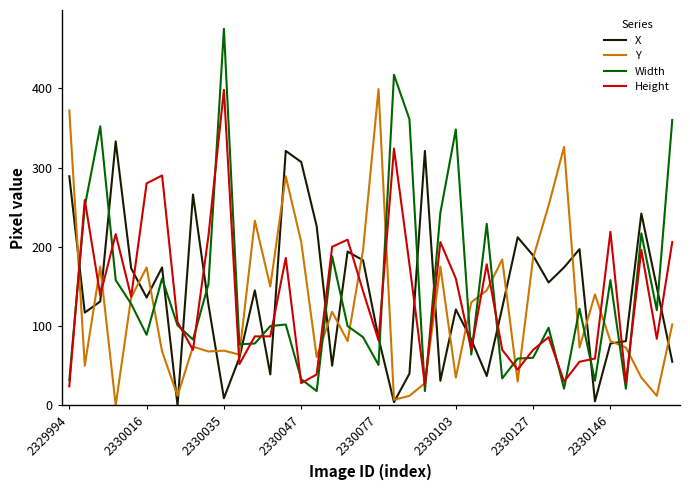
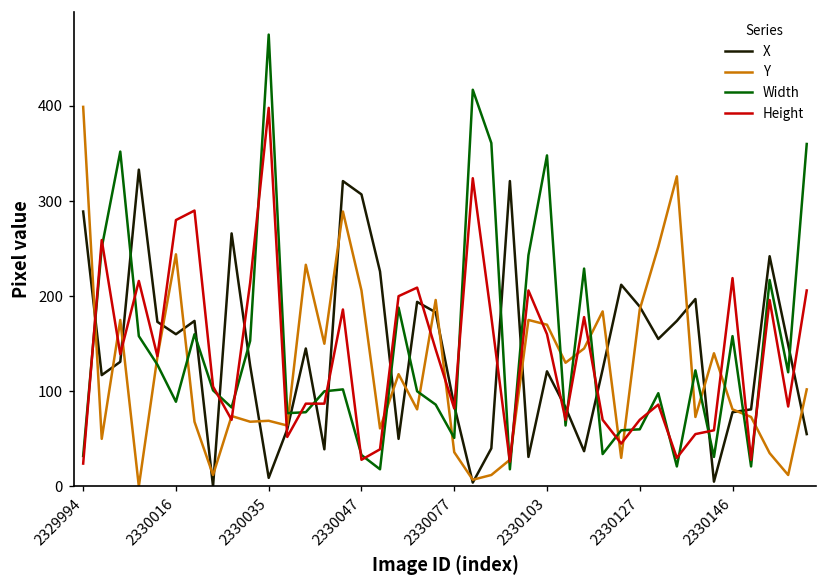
Y, 2329994: 370 -> 400
X, 2330016: 140 -> 160
Y, 2330016: 170 -> 240
Y, 2330077: 400 -> 40
Y, 2330103: 40 -> 170
